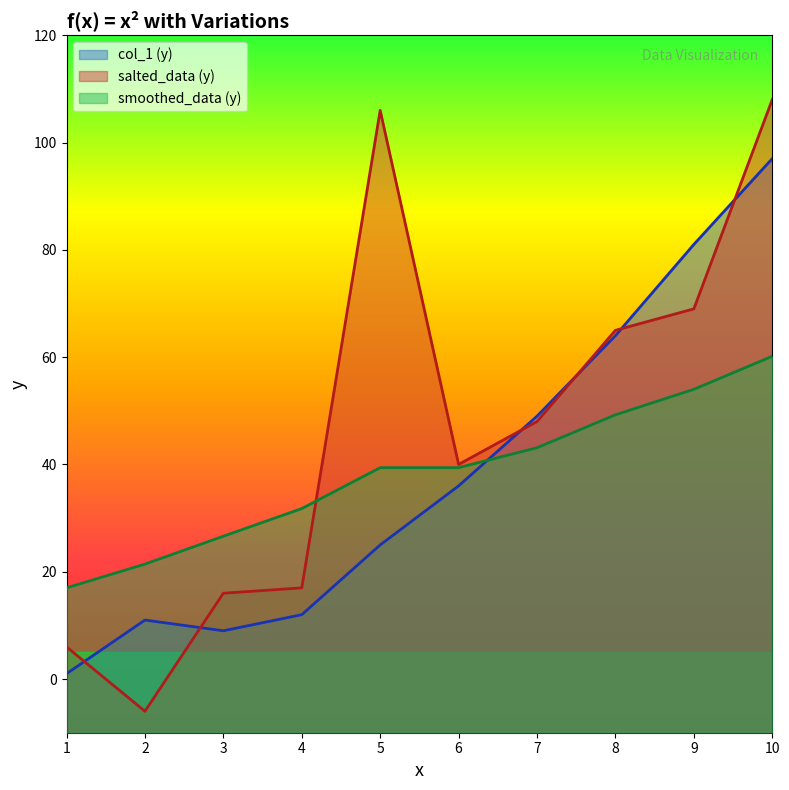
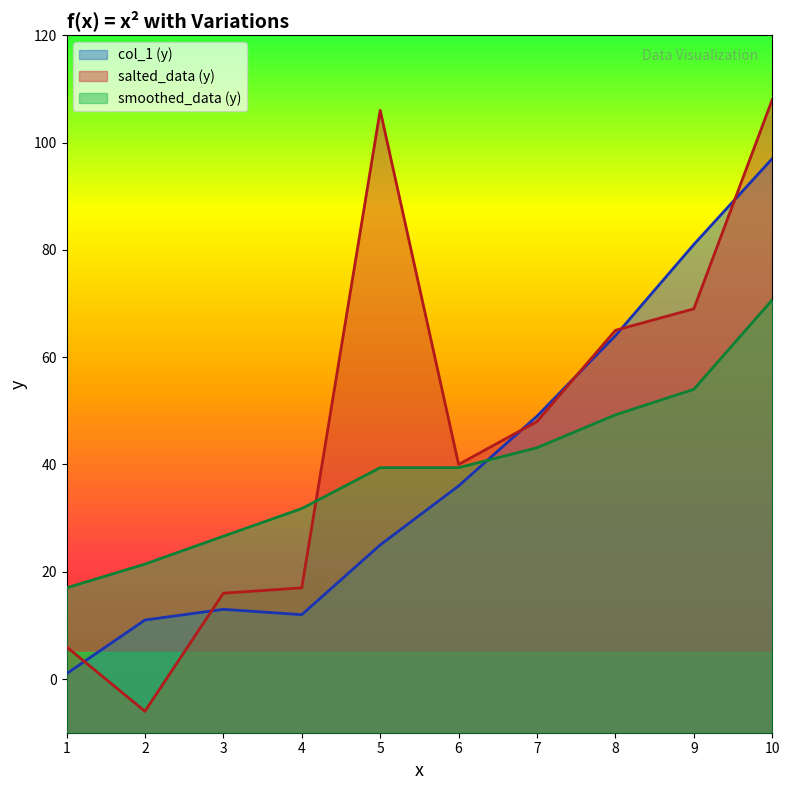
col_1 (y), 3: 9 -> 13
smoothed_data (y), 10: 60 -> 71
